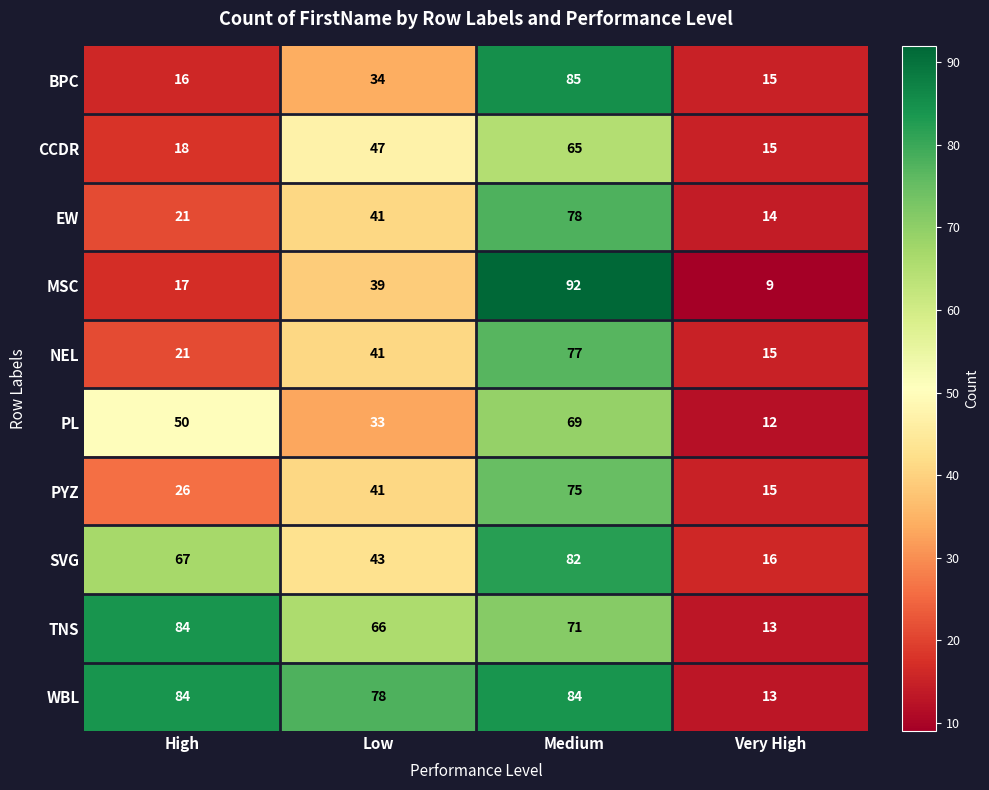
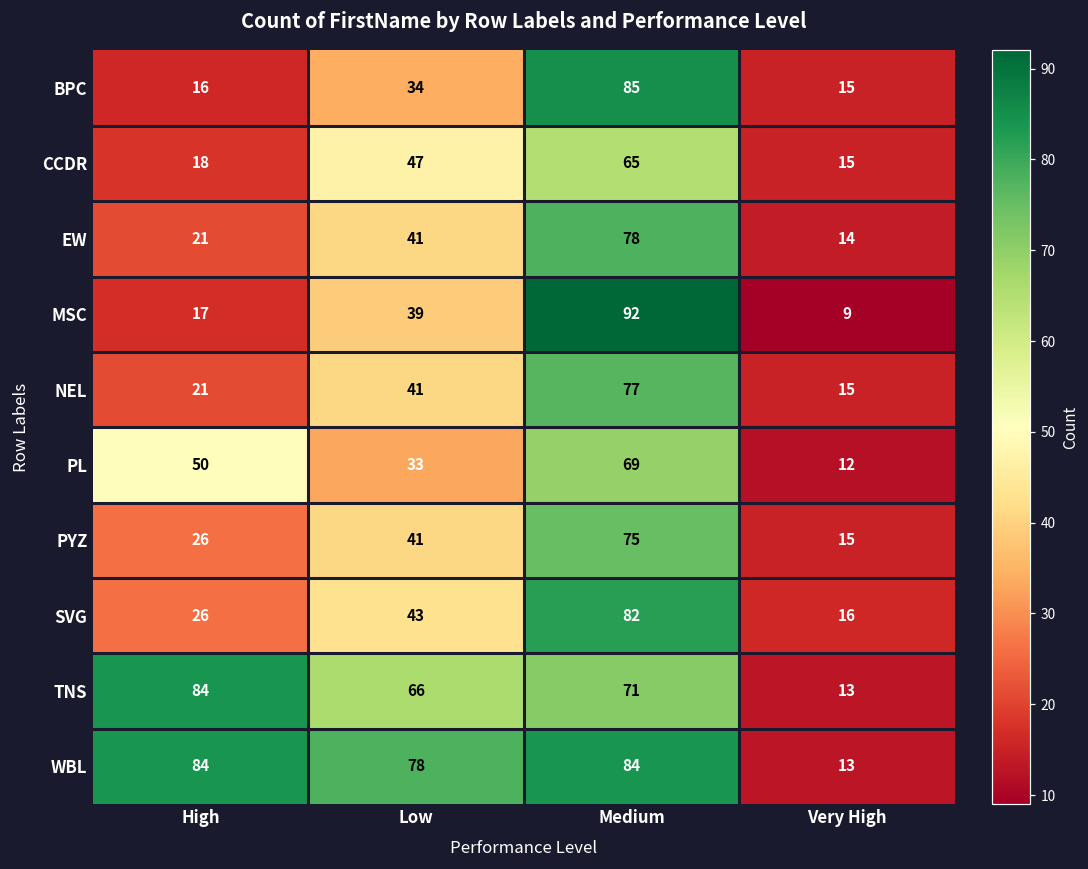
SVG, High: 67 -> 26
